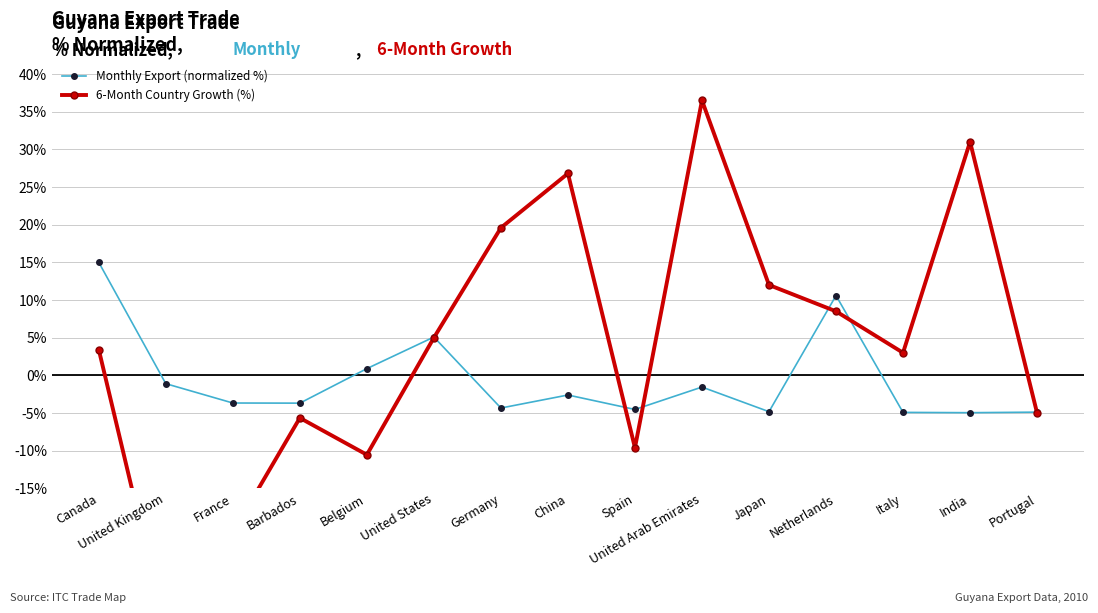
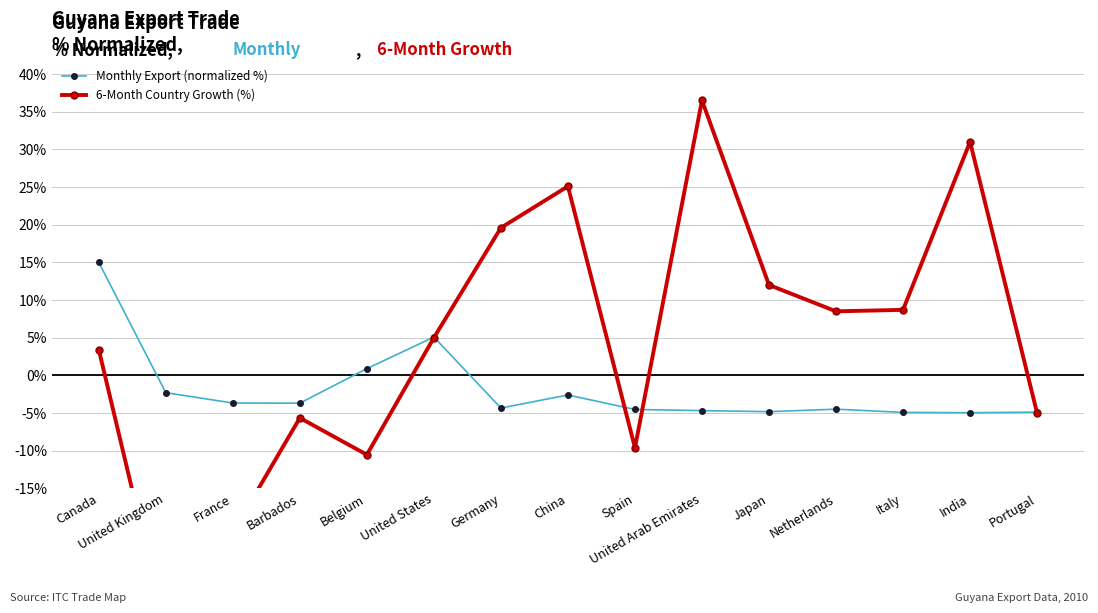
Monthly Export (normalized %), United Kingdom: -1% -> -2%
6-Month Country Growth (%), China: 27% -> 25%
Monthly Export (normalized %), United Arab Emirates: -2% -> -5%
Monthly Export (normalized %), Netherlands: 11% -> -4%
6-Month Country Growth (%), Italy: 3% -> 9%
